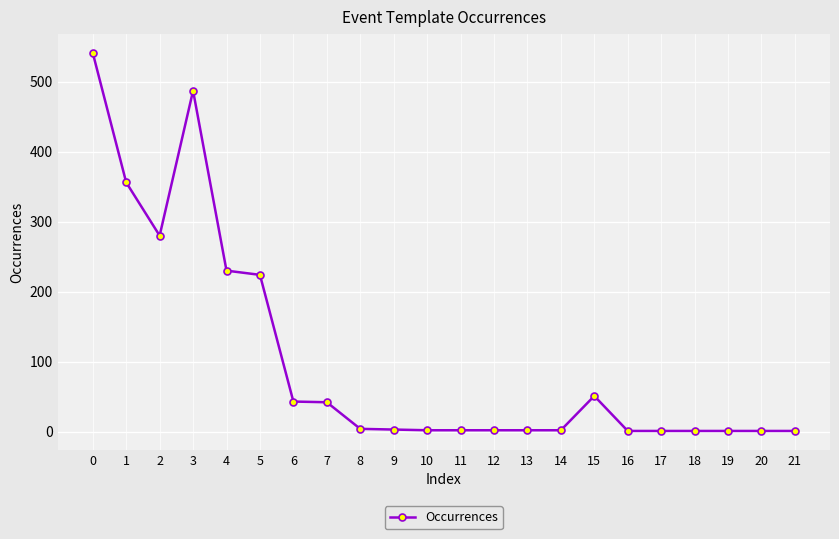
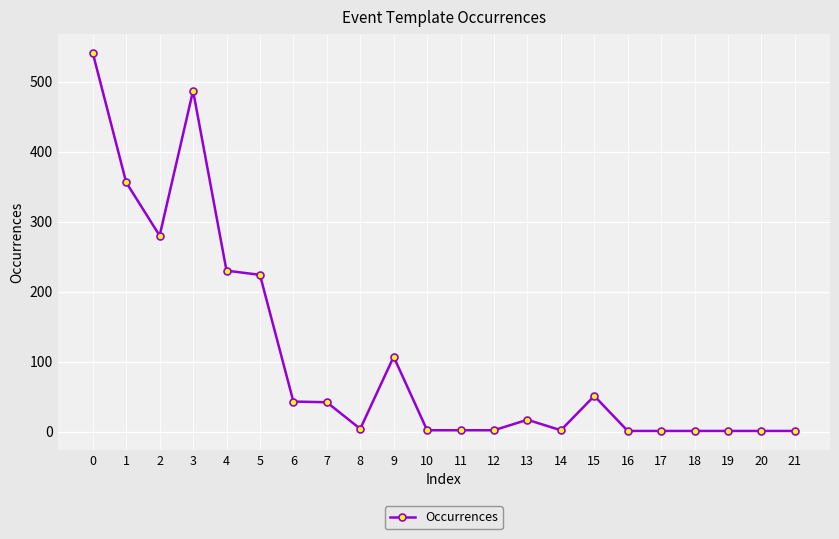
9: 0 -> 110
13: 0 -> 20
